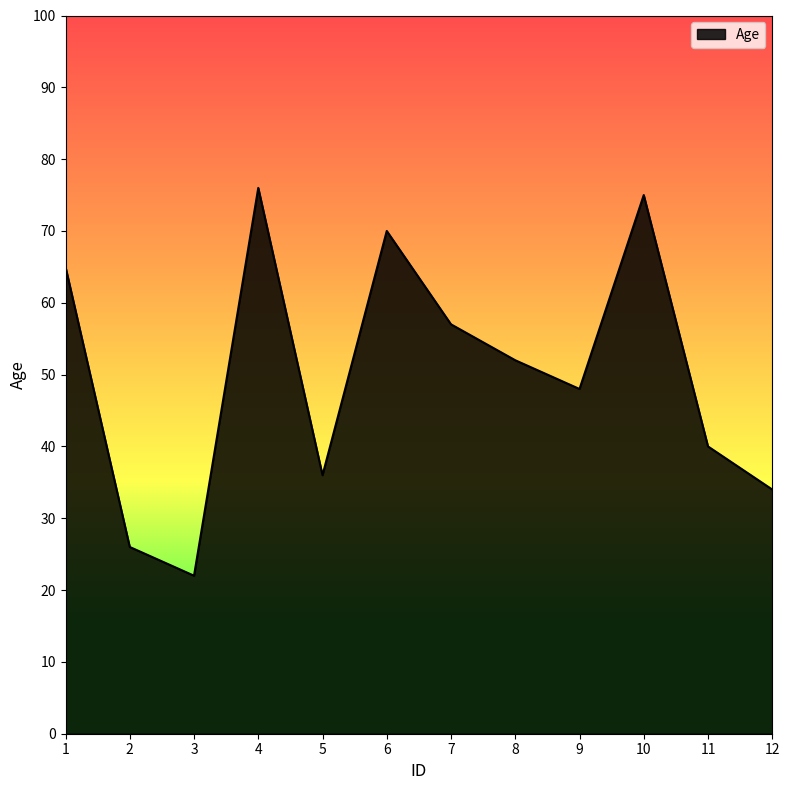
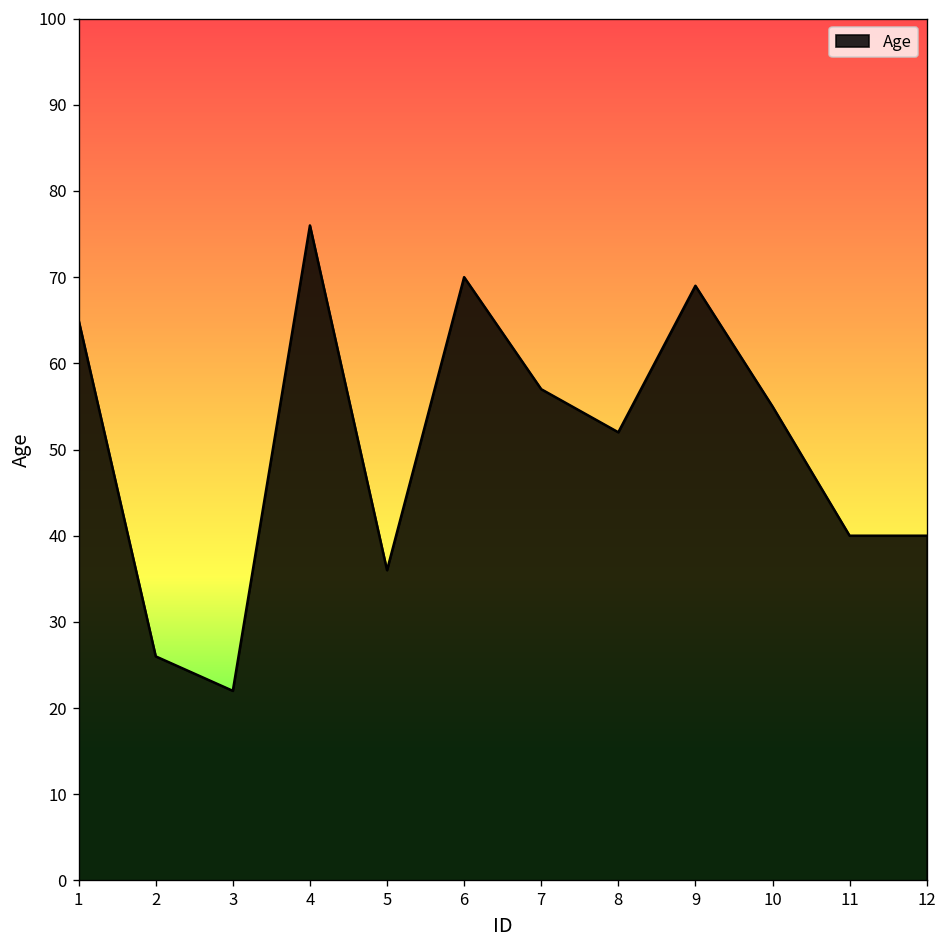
9: 48 -> 69
10: 75 -> 55
12: 34 -> 40
